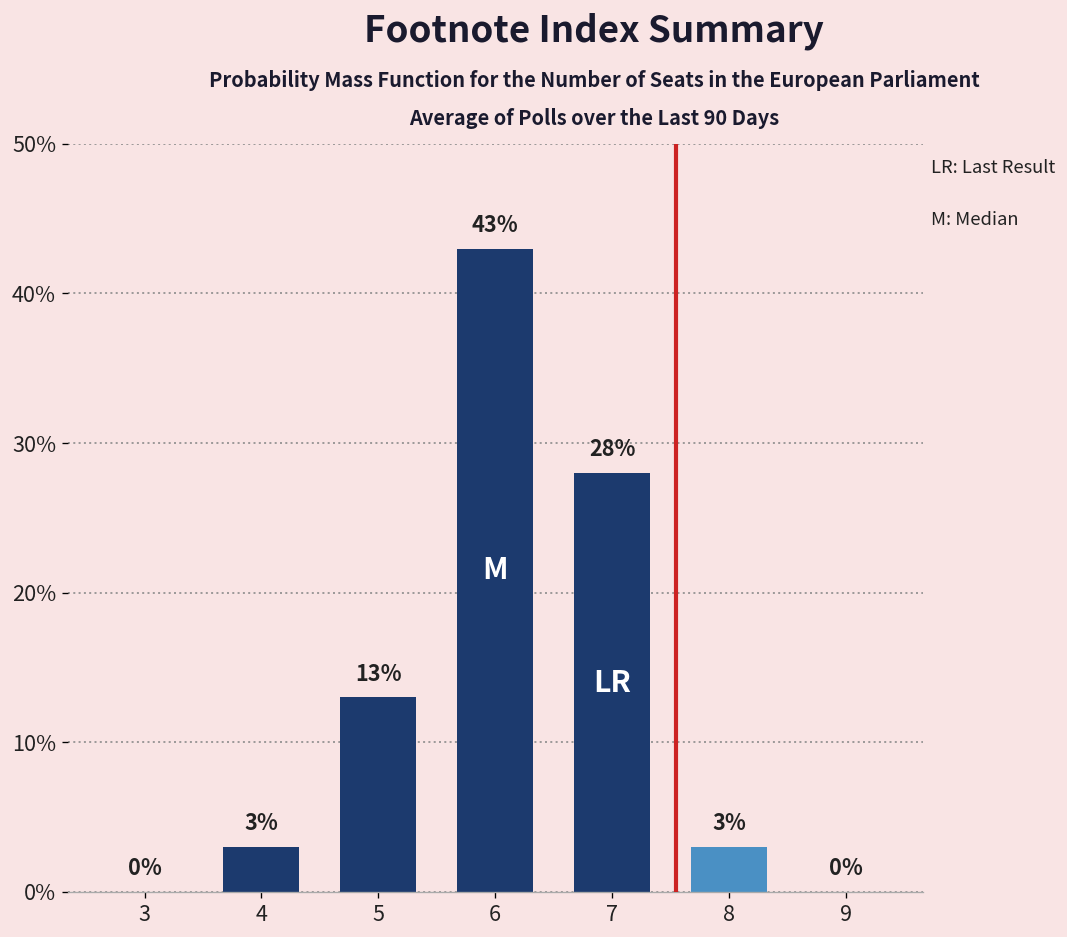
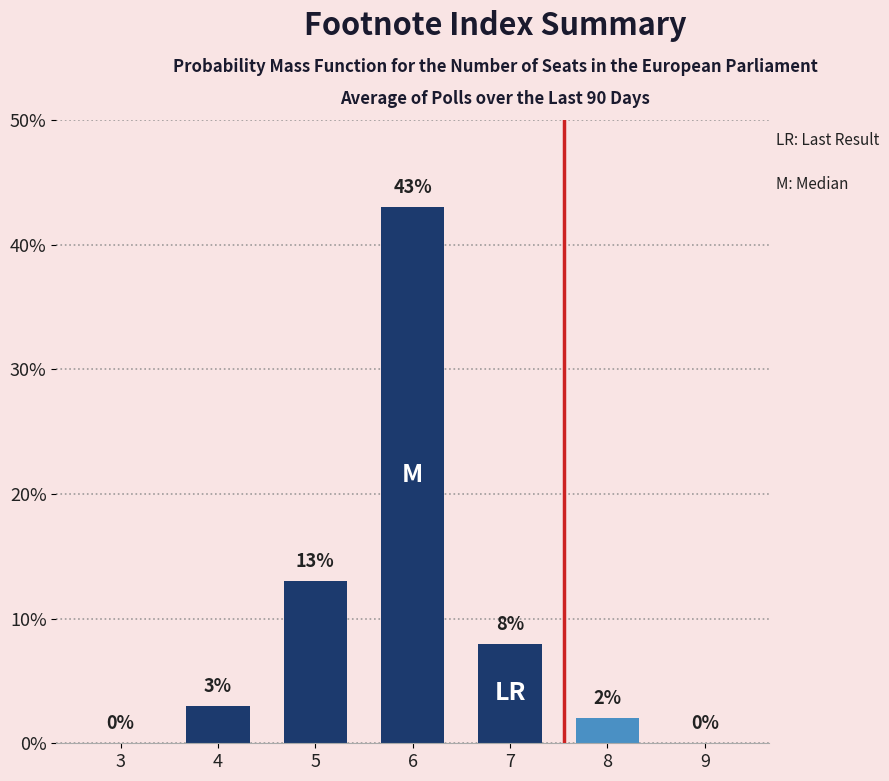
7: 28% -> 8%
8: 3% -> 2%
